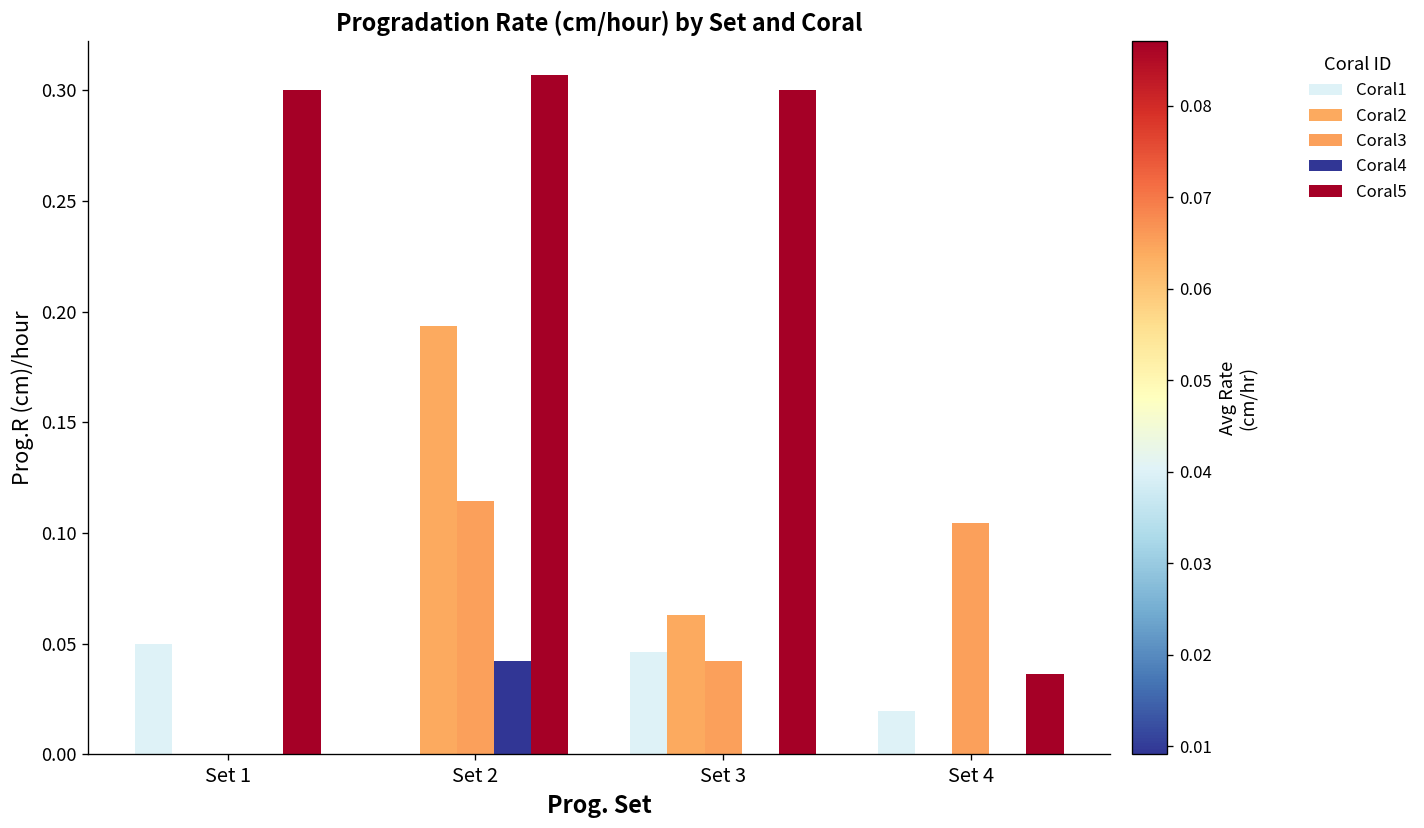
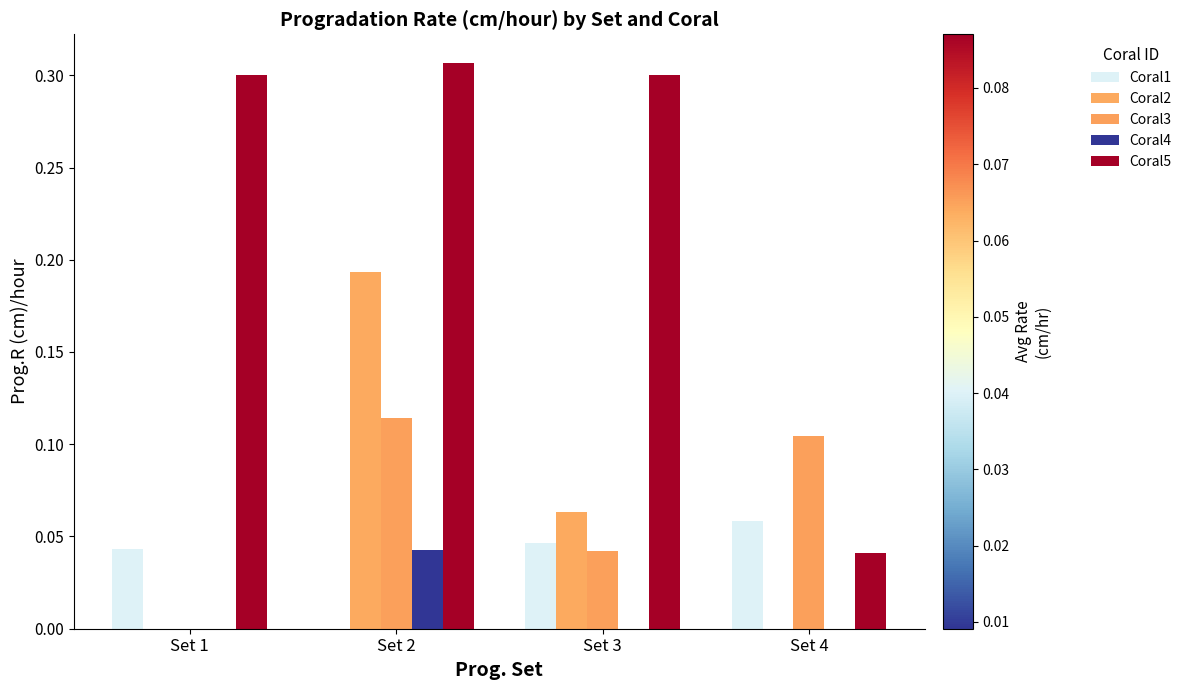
Coral1, Set 1: 0.050 -> 0.043
Coral1, Set 4: 0.019 -> 0.058
Coral5, Set 4: 0.036 -> 0.041
